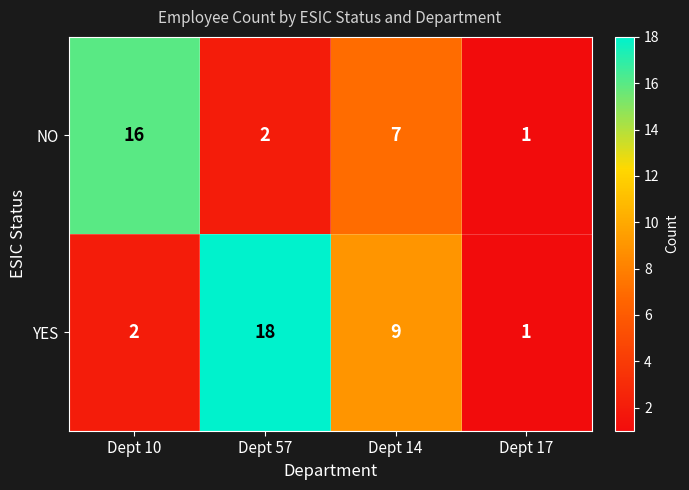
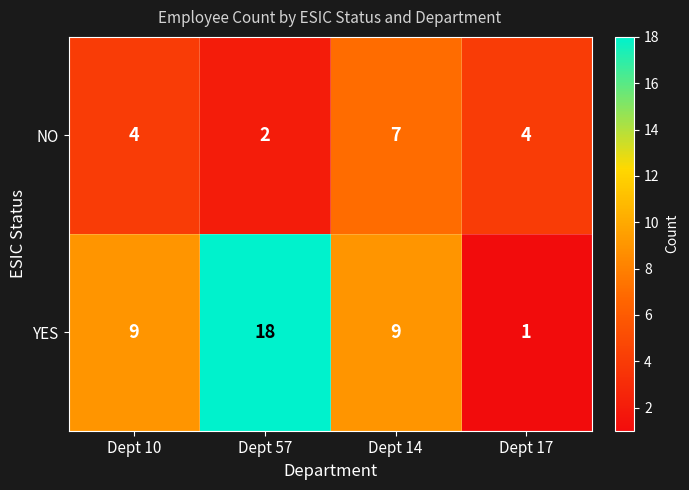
NO, Dept 10: 16 -> 4
NO, Dept 17: 1 -> 4
YES, Dept 10: 2 -> 9
